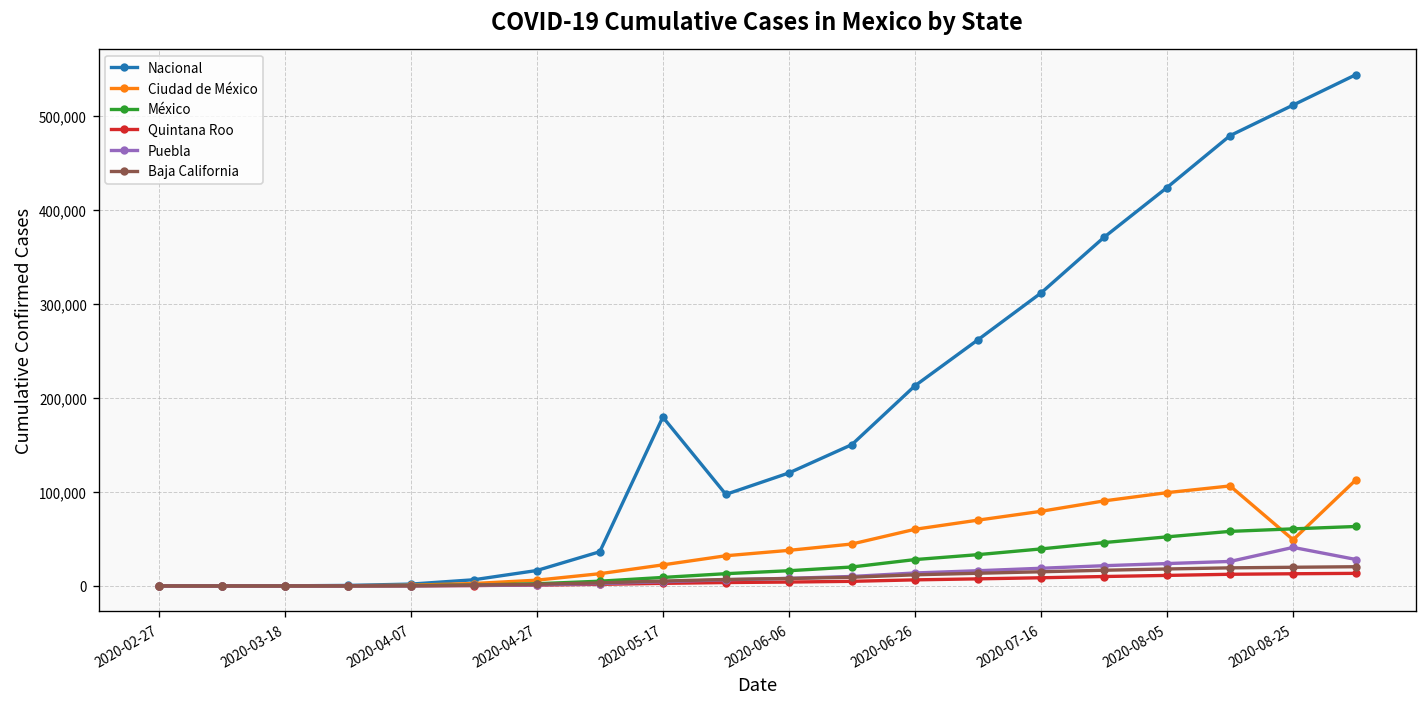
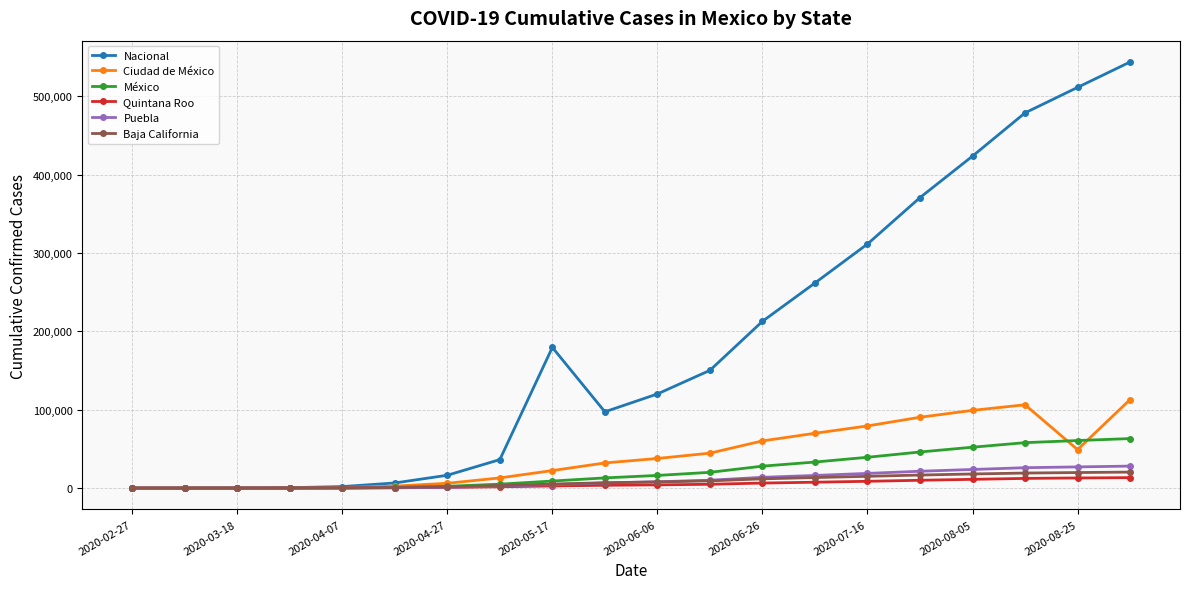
Puebla, 2020-08-25: 40,000 -> 30,000
